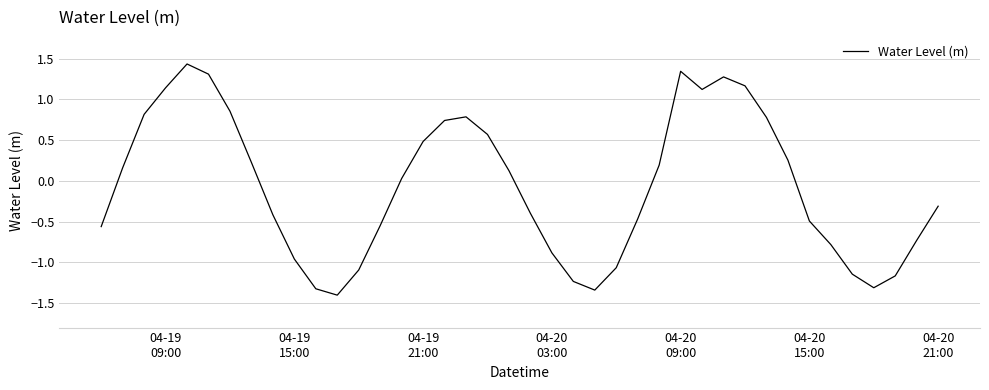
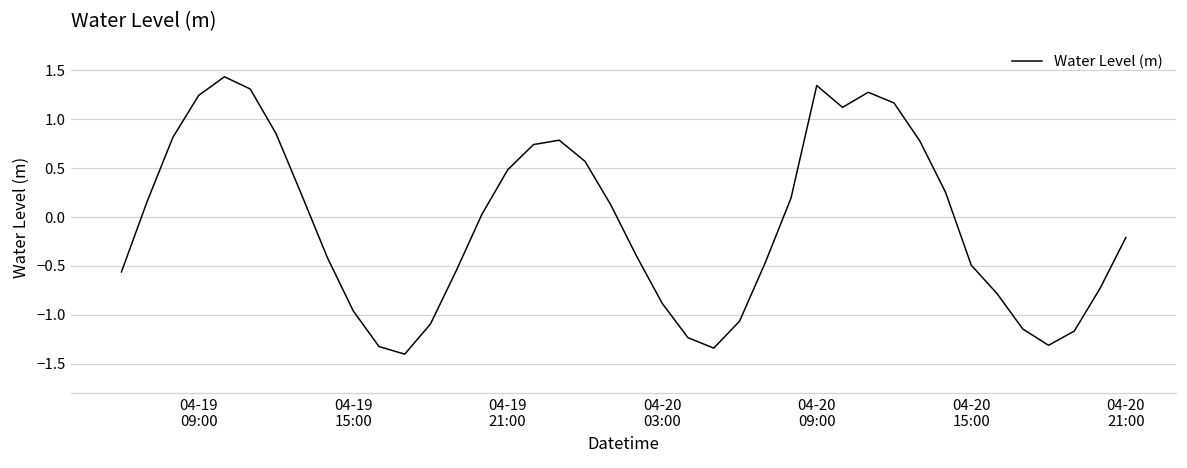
04-19 09:00: 1.1 -> 1.2
04-20 21:00: -0.3 -> -0.2
